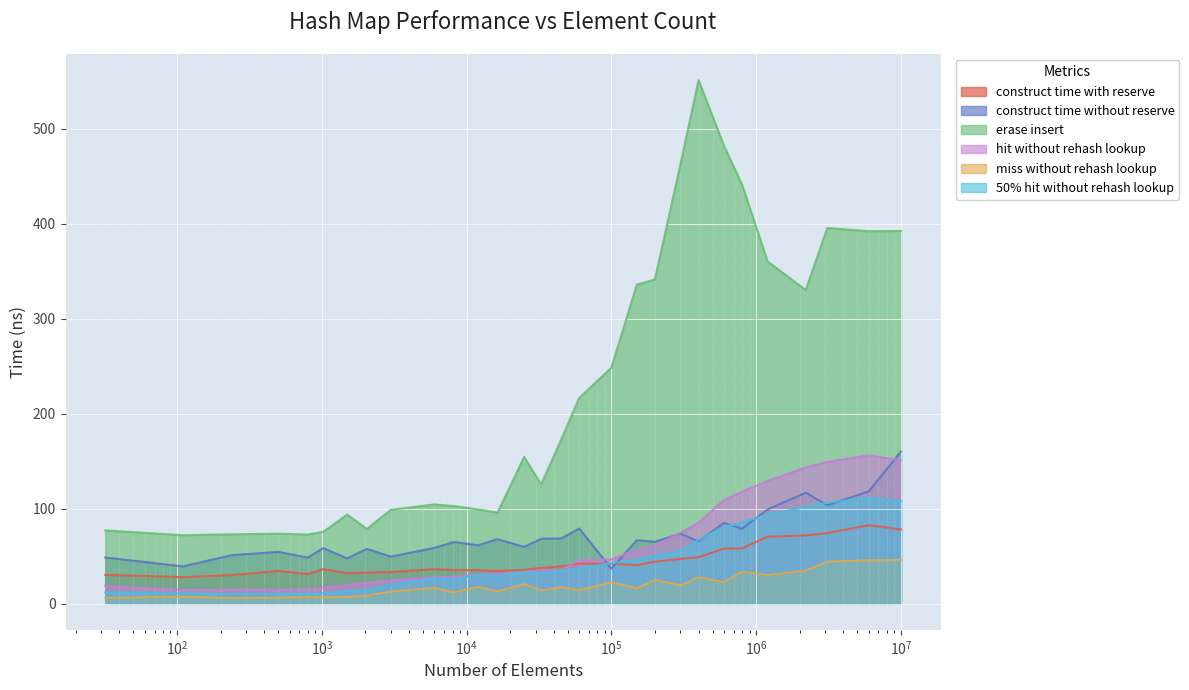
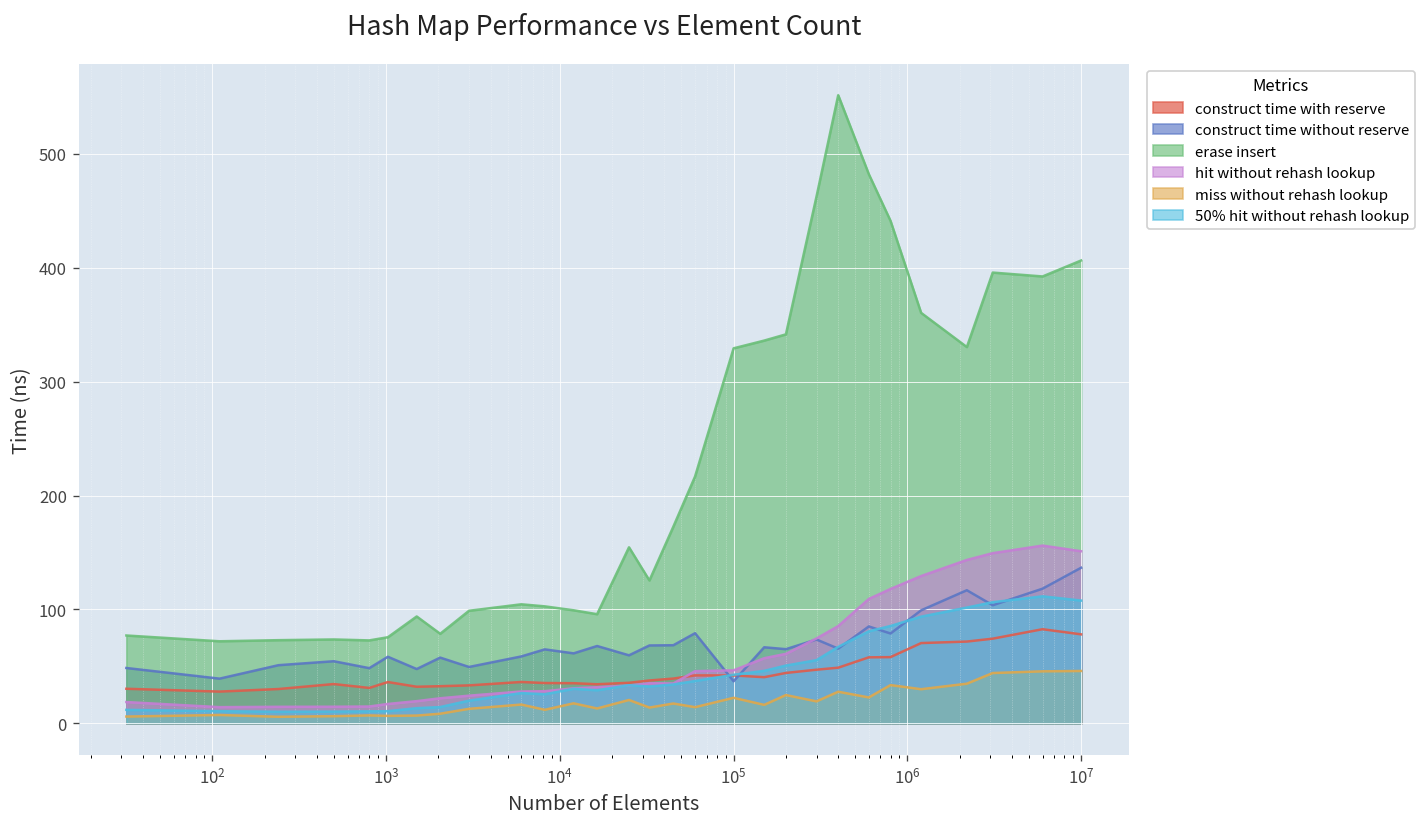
erase insert, 10^5: 250 -> 330
construct time without reserve, 10^7: 160 -> 140
erase insert, 10^7: 390 -> 410
